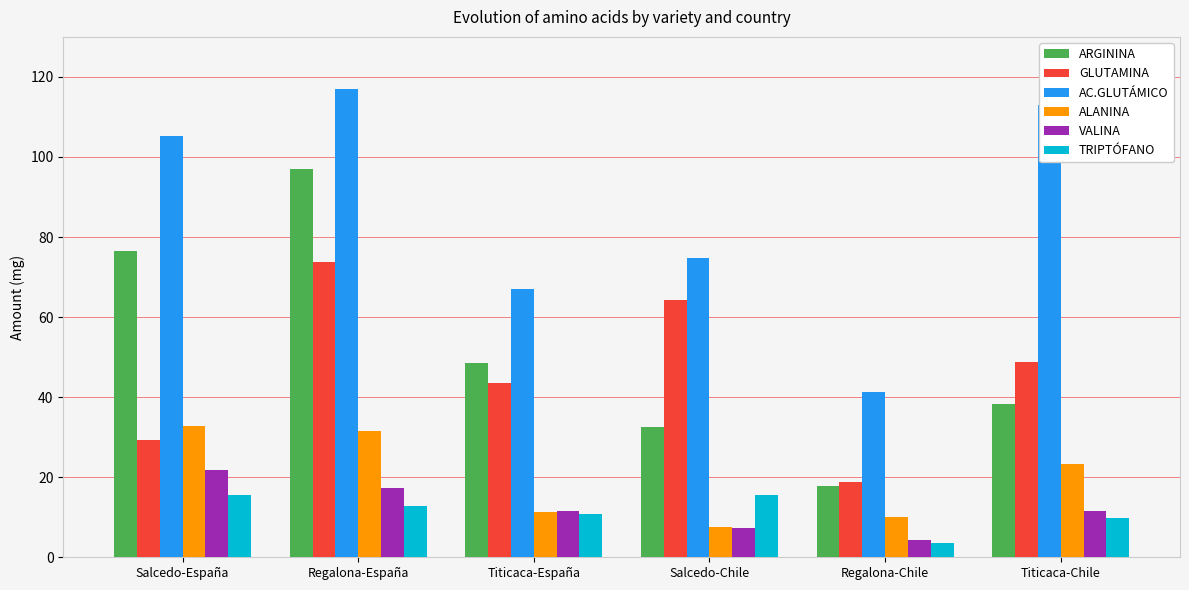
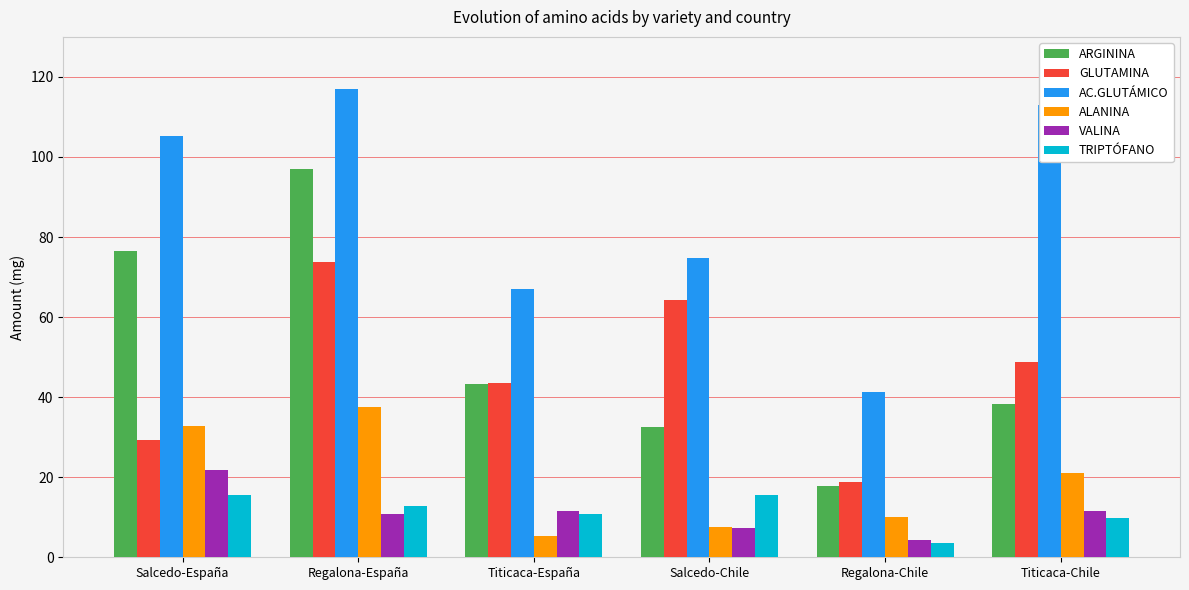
ALANINA, Regalona-España: 32 -> 38
VALINA, Regalona-España: 17 -> 11
ARGININA, Titicaca-España: 49 -> 43
ALANINA, Titicaca-España: 11 -> 5
ALANINA, Titicaca-Chile: 23 -> 21
